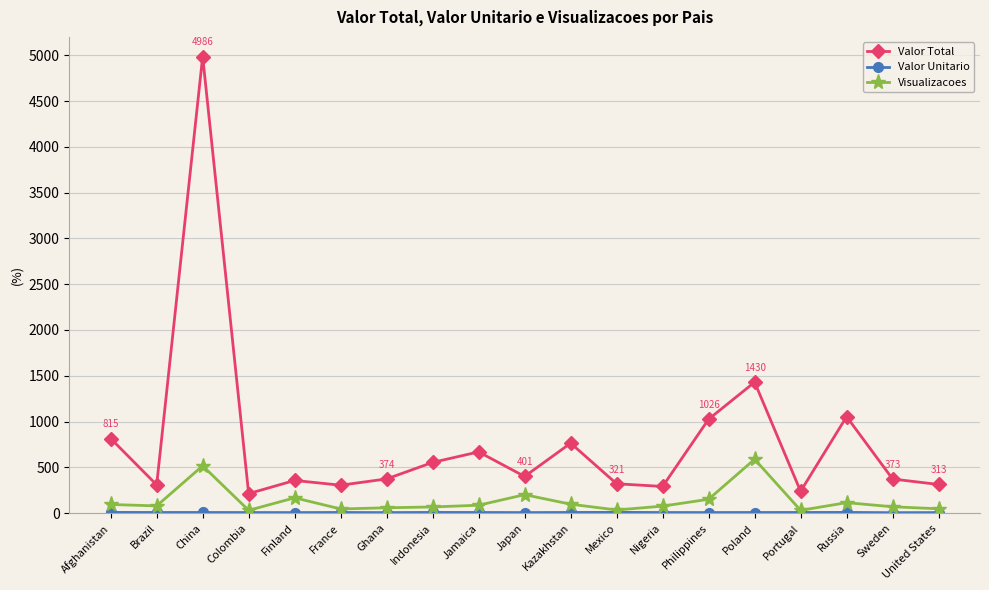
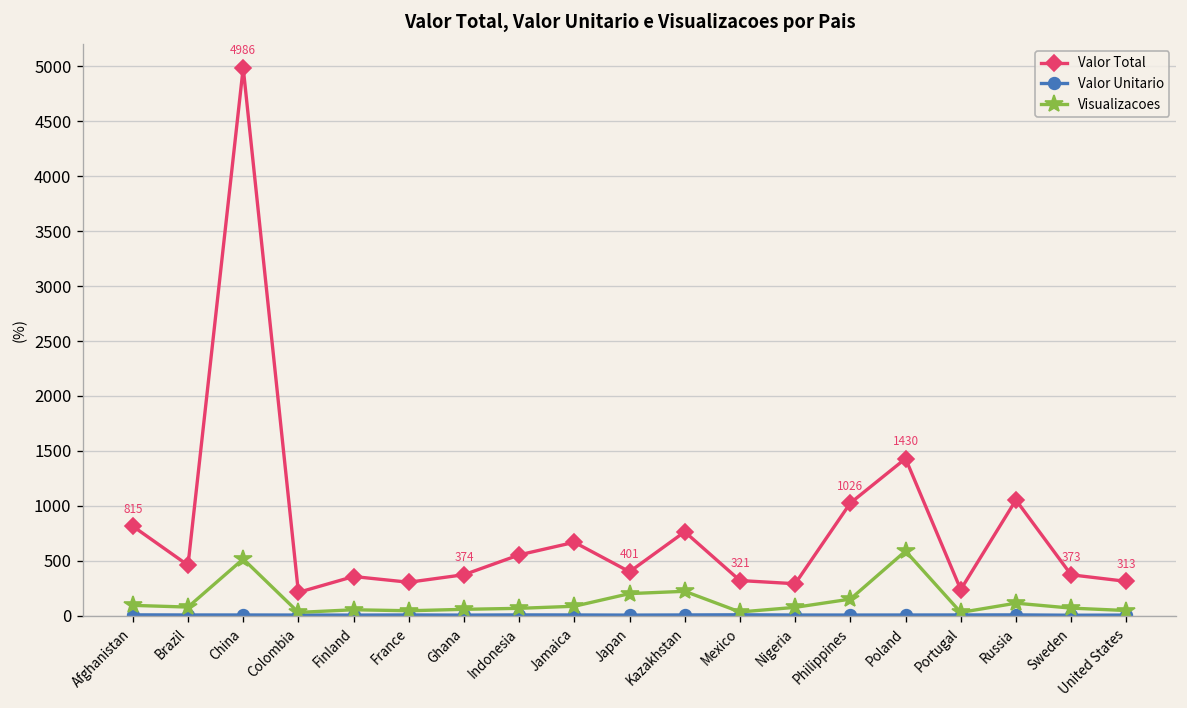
Valor Total, Brazil: 300 -> 500
Visualizacoes, Finland: 200 -> 100
Visualizacoes, Kazakhstan: 100 -> 200
